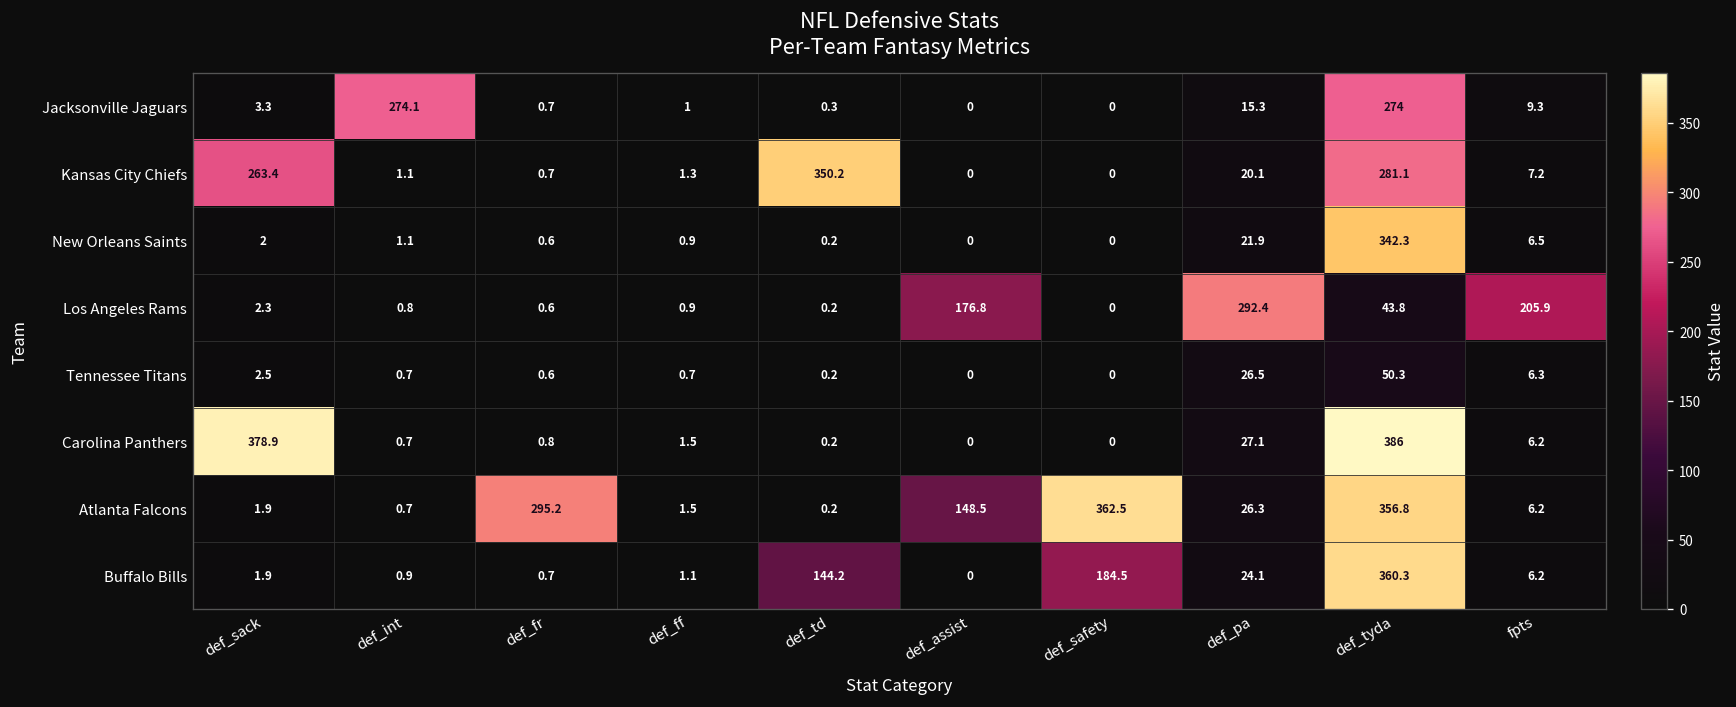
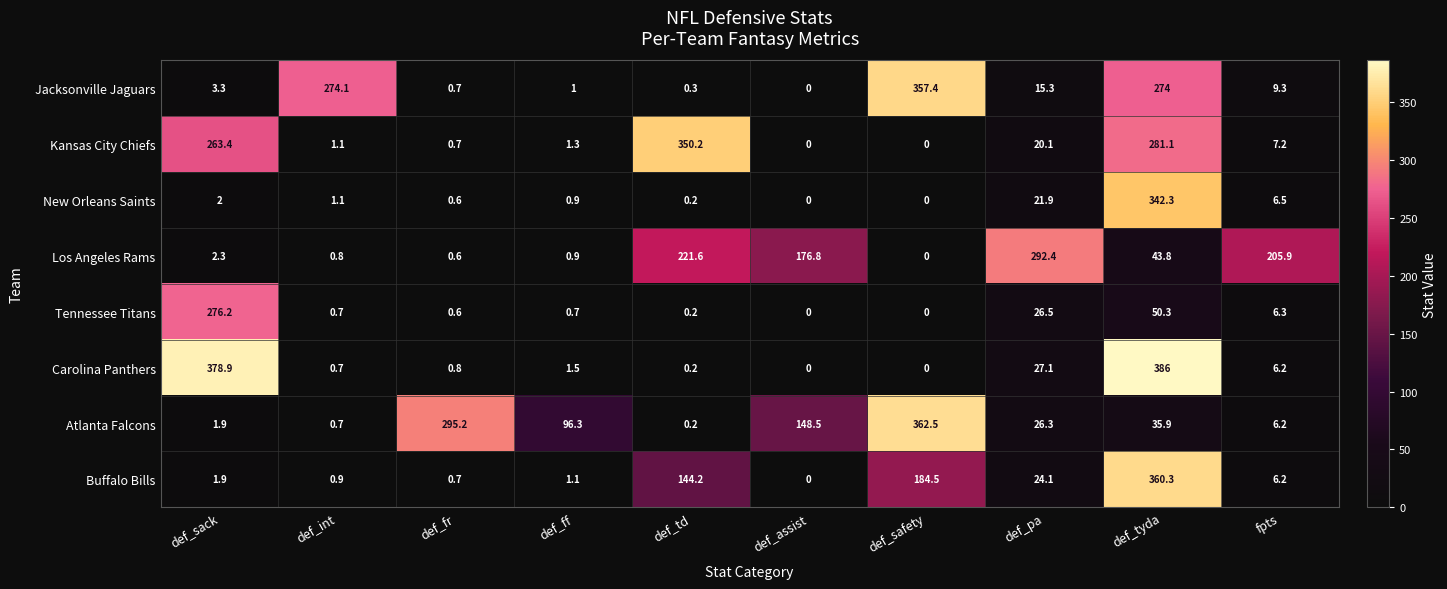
Jacksonville Jaguars, def_safety: 0 -> 357.4
Los Angeles Rams, def_td: 0.2 -> 221.6
Tennessee Titans, def_sack: 2.5 -> 276.2
Atlanta Falcons, def_ff: 1.5 -> 96.3
Atlanta Falcons, def_tyda: 356.8 -> 35.9
